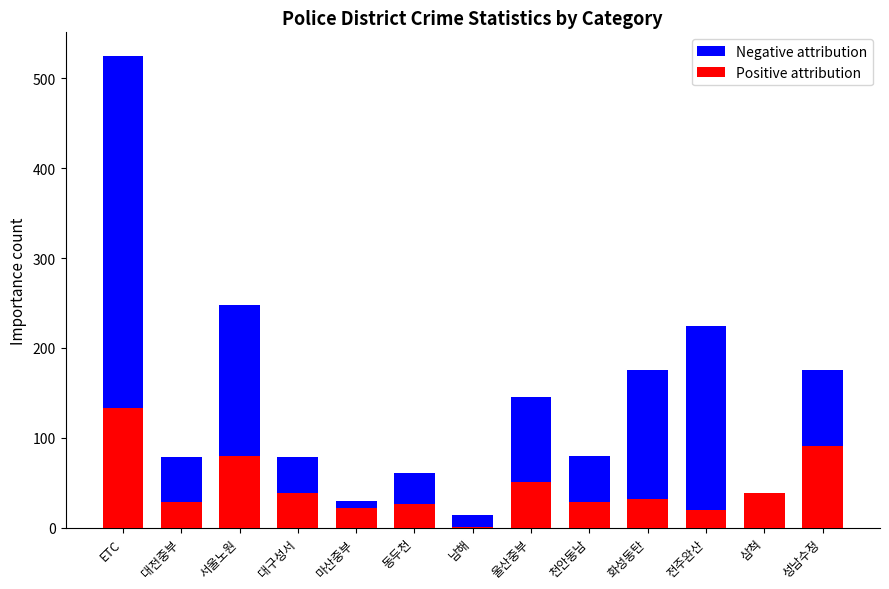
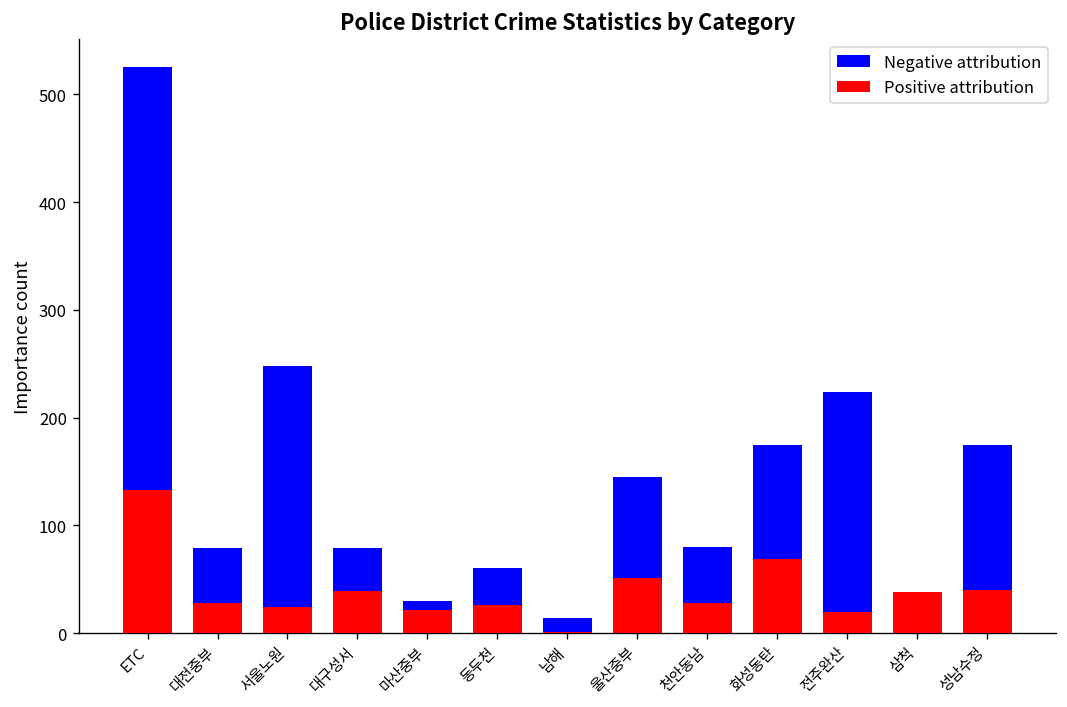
Positive attribution, 서울노원: 80 -> 20
Positive attribution, 화성동탄: 30 -> 70
Positive attribution, 성남수정: 90 -> 40
